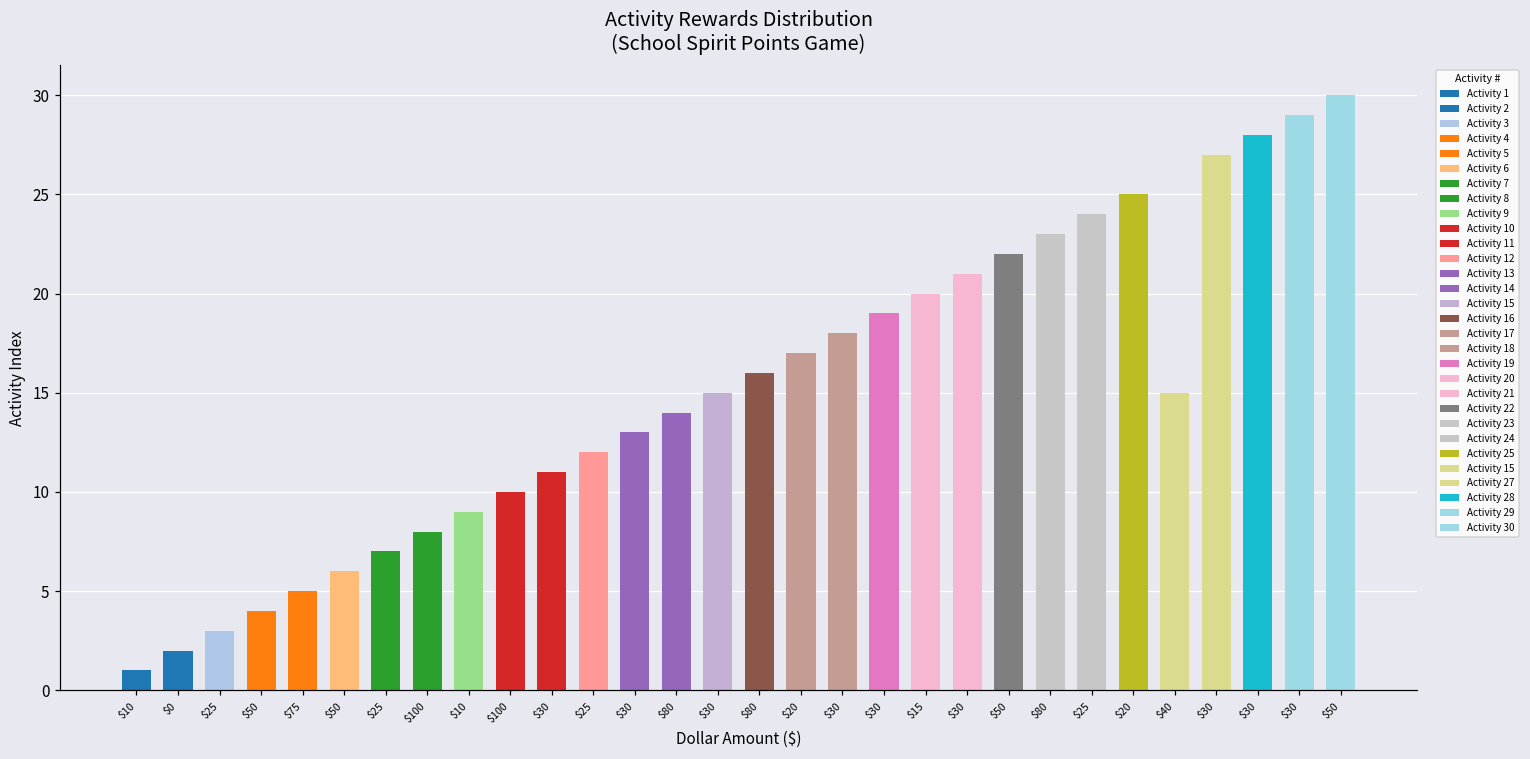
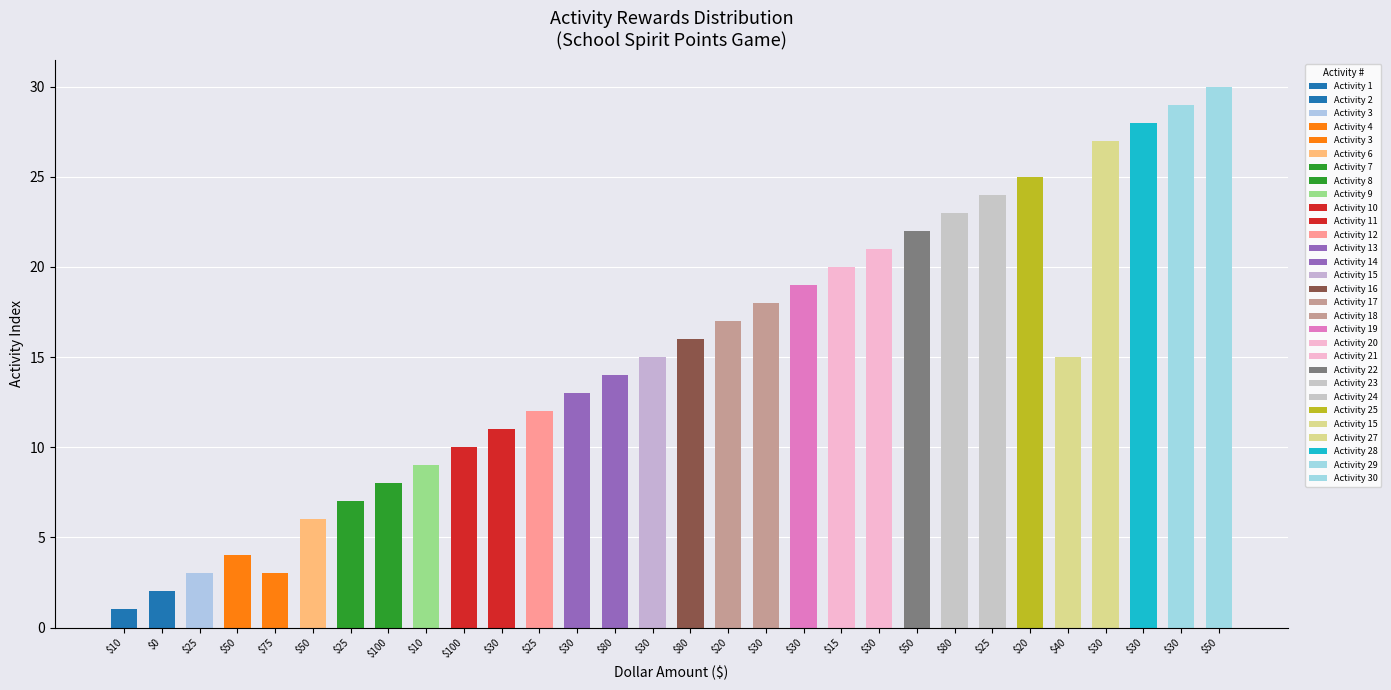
$75: 5 -> 3
